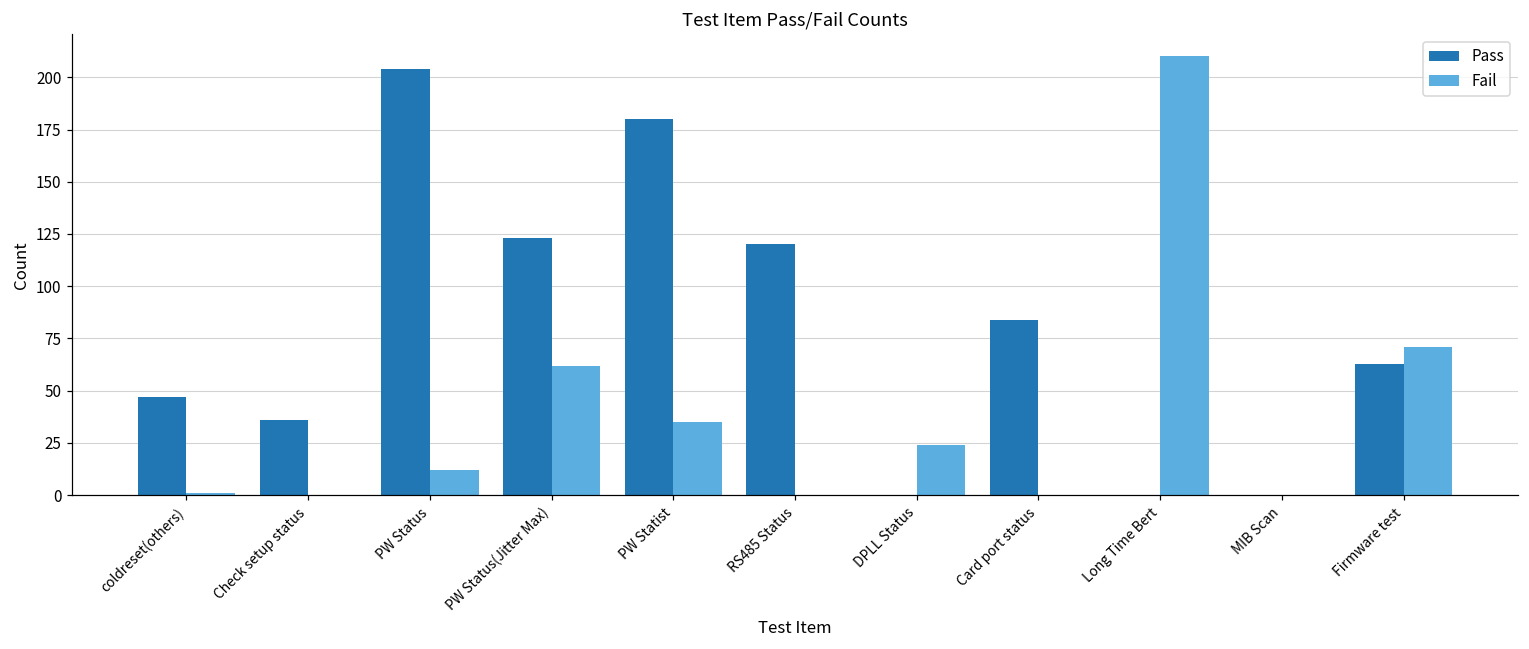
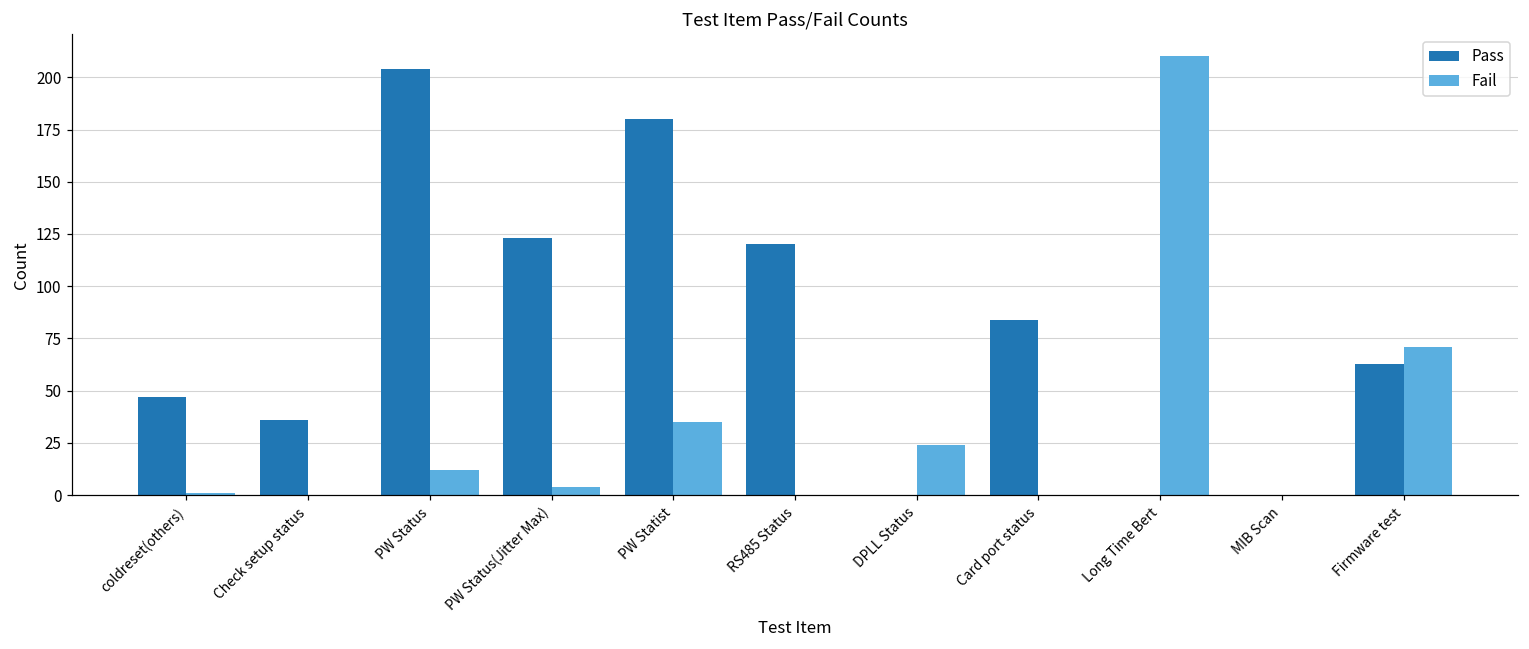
Fail, PW Status(Jitter Max): 62 -> 4
